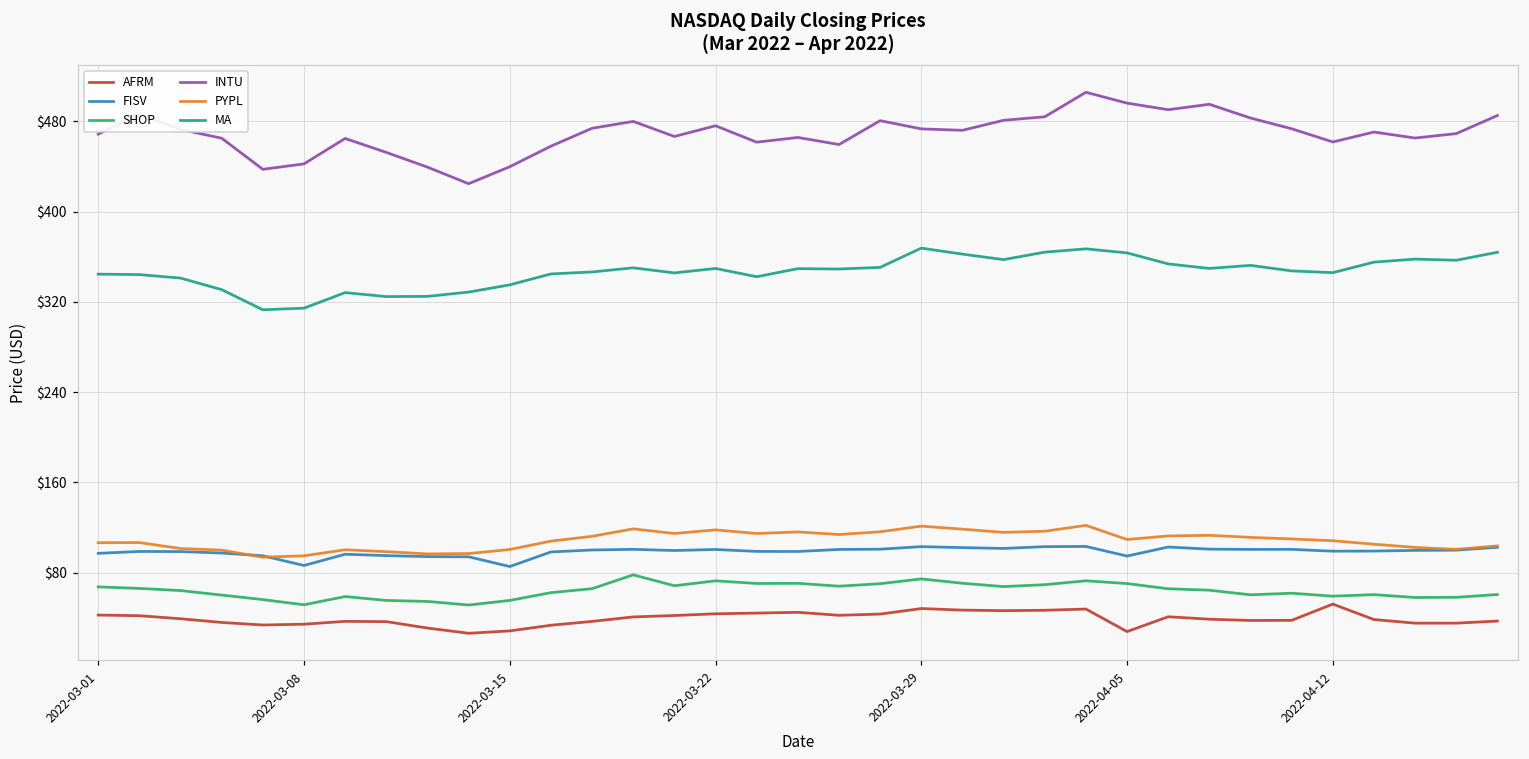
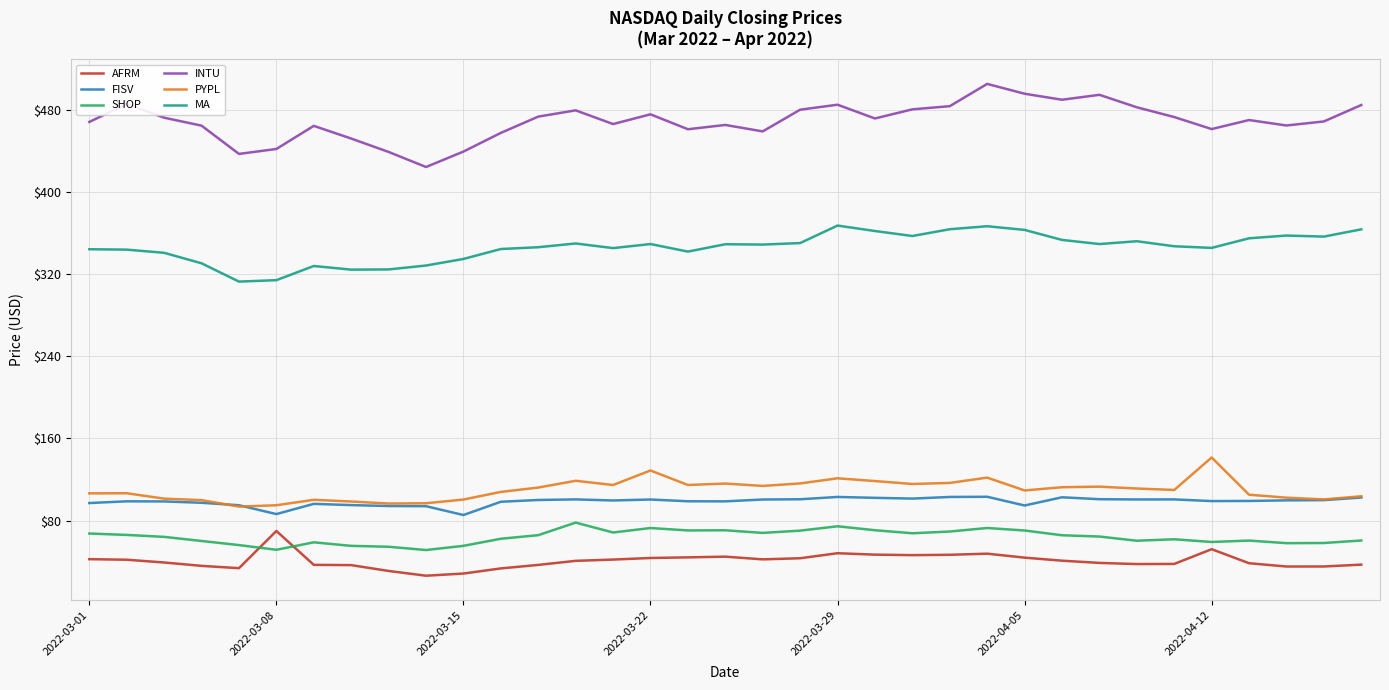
AFRM, 2022-03-08: $34 -> $70
PYPL, 2022-03-22: $118 -> $129
INTU, 2022-03-29: $473 -> $485
AFRM, 2022-04-05: $28 -> $44
PYPL, 2022-04-12: $108 -> $141
